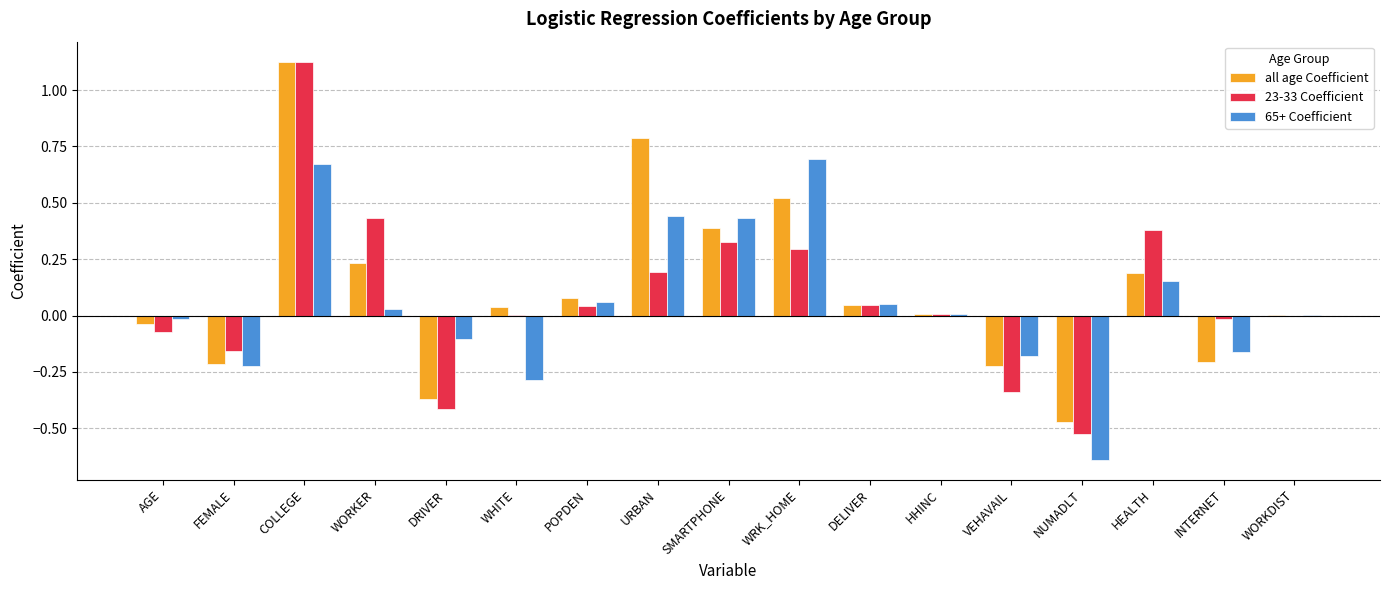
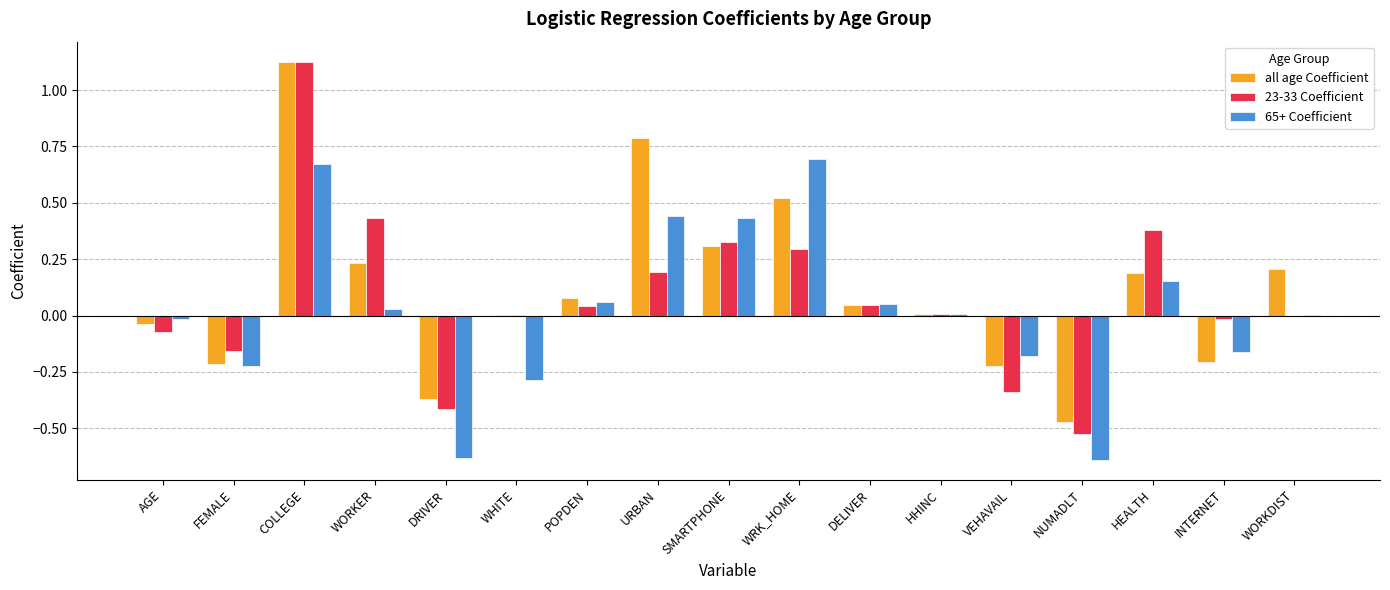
65+ Coefficient, DRIVER: -0.10 -> -0.63
all age Coefficient, WHITE: 0.04 -> 0.00
all age Coefficient, SMARTPHONE: 0.39 -> 0.31
all age Coefficient, WORKDIST: 0.00 -> 0.21
